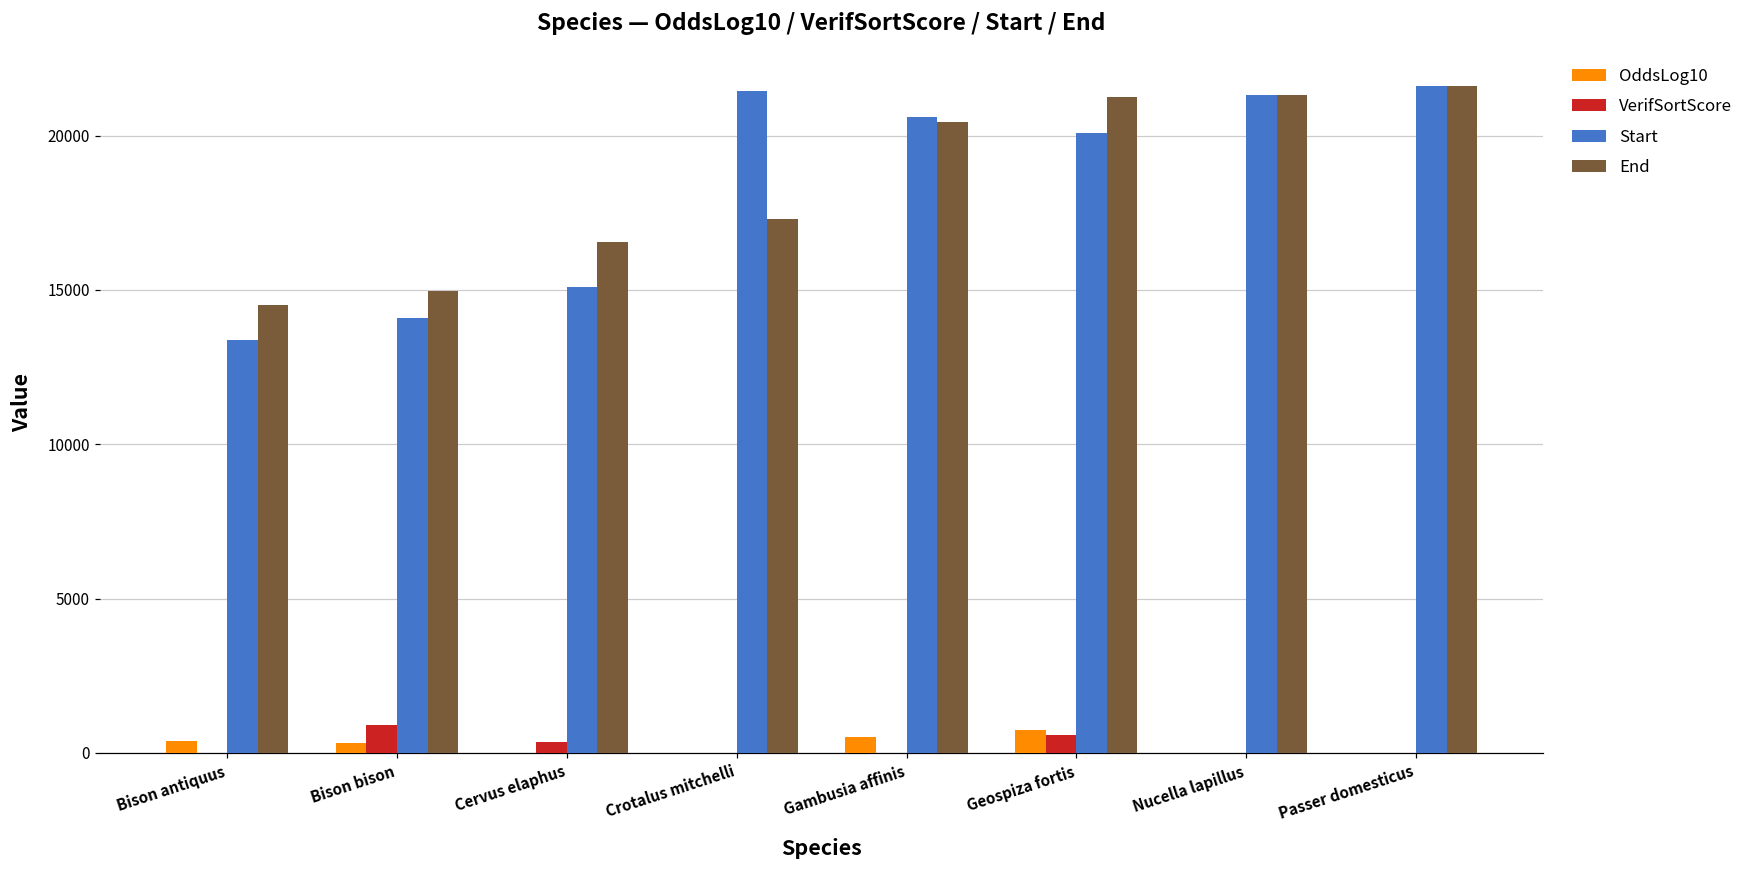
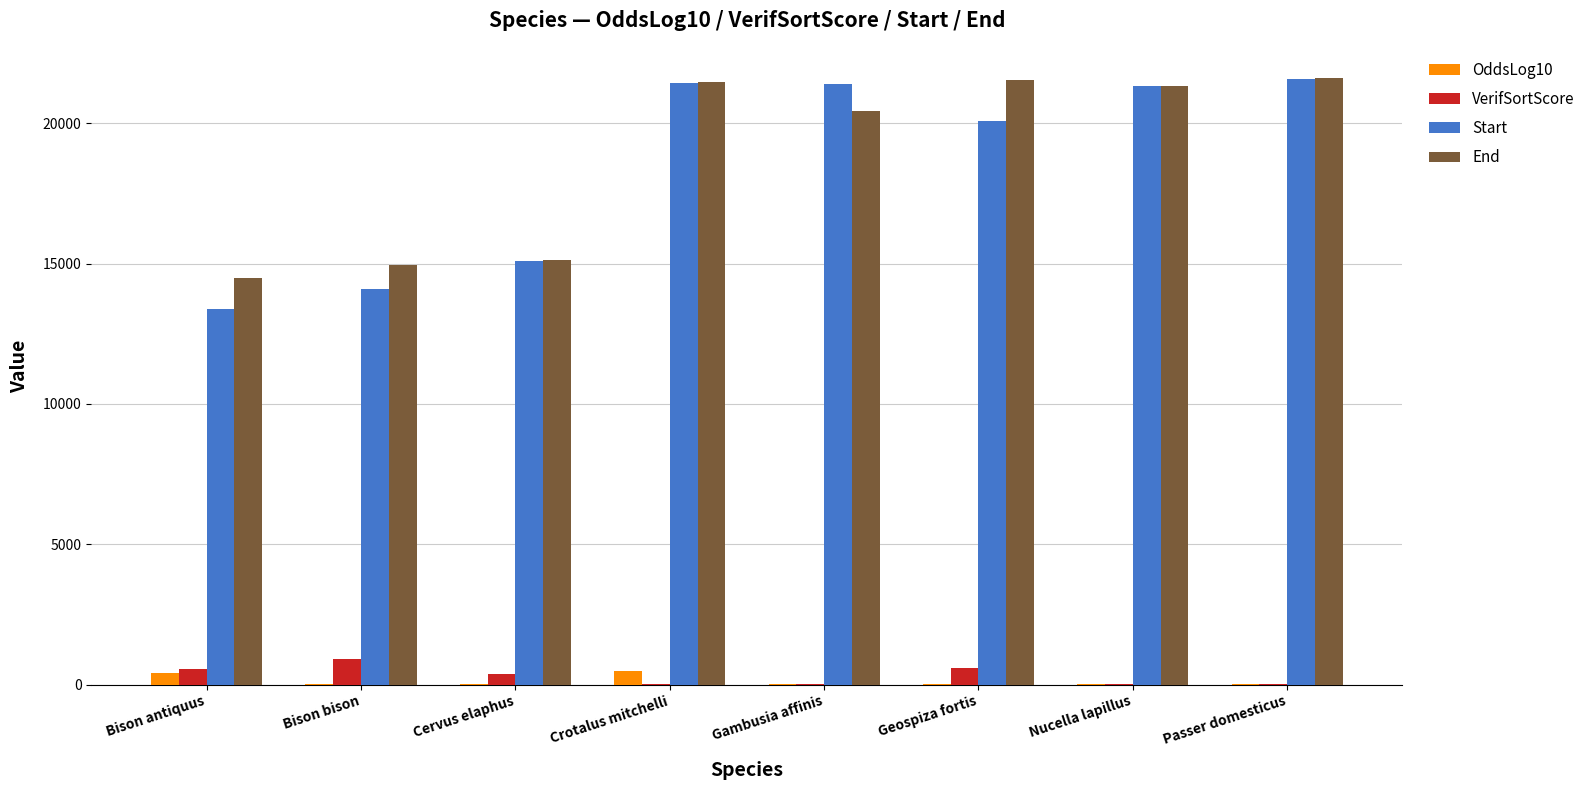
VerifSortScore, Bison antiquus: 0 -> 500
OddsLog10, Bison bison: 300 -> 0
End, Cervus elaphus: 16600 -> 15100
OddsLog10, Crotalus mitchelli: 0 -> 500
End, Crotalus mitchelli: 17300 -> 21500
OddsLog10, Gambusia affinis: 500 -> 0
Start, Gambusia affinis: 20600 -> 21400
OddsLog10, Geospiza fortis: 700 -> 0
End, Geospiza fortis: 21300 -> 21500
